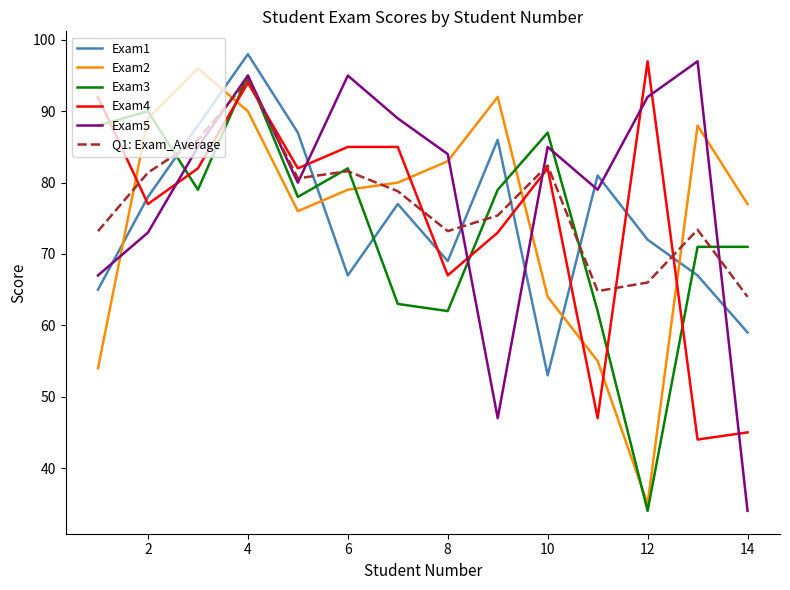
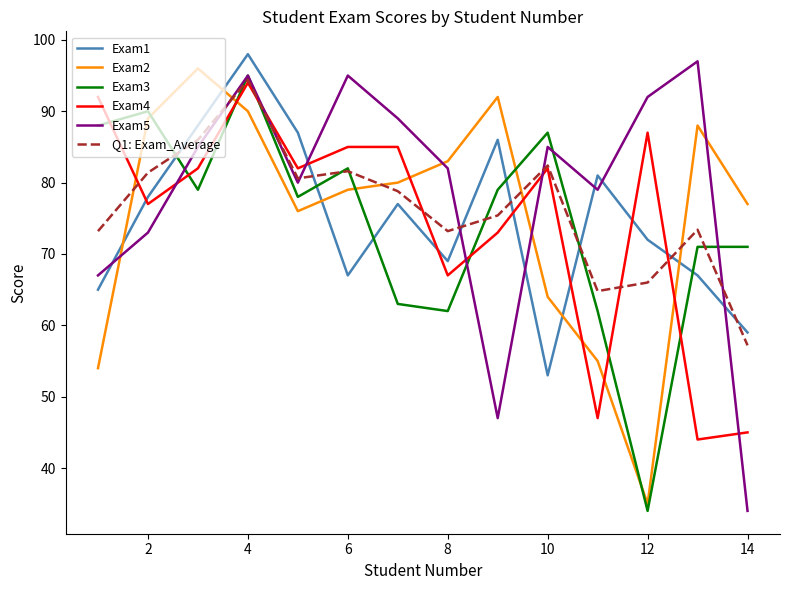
Exam5, 8: 84 -> 82
Exam4, 12: 97 -> 87
Q1: Exam_Average, 14: 64 -> 57
